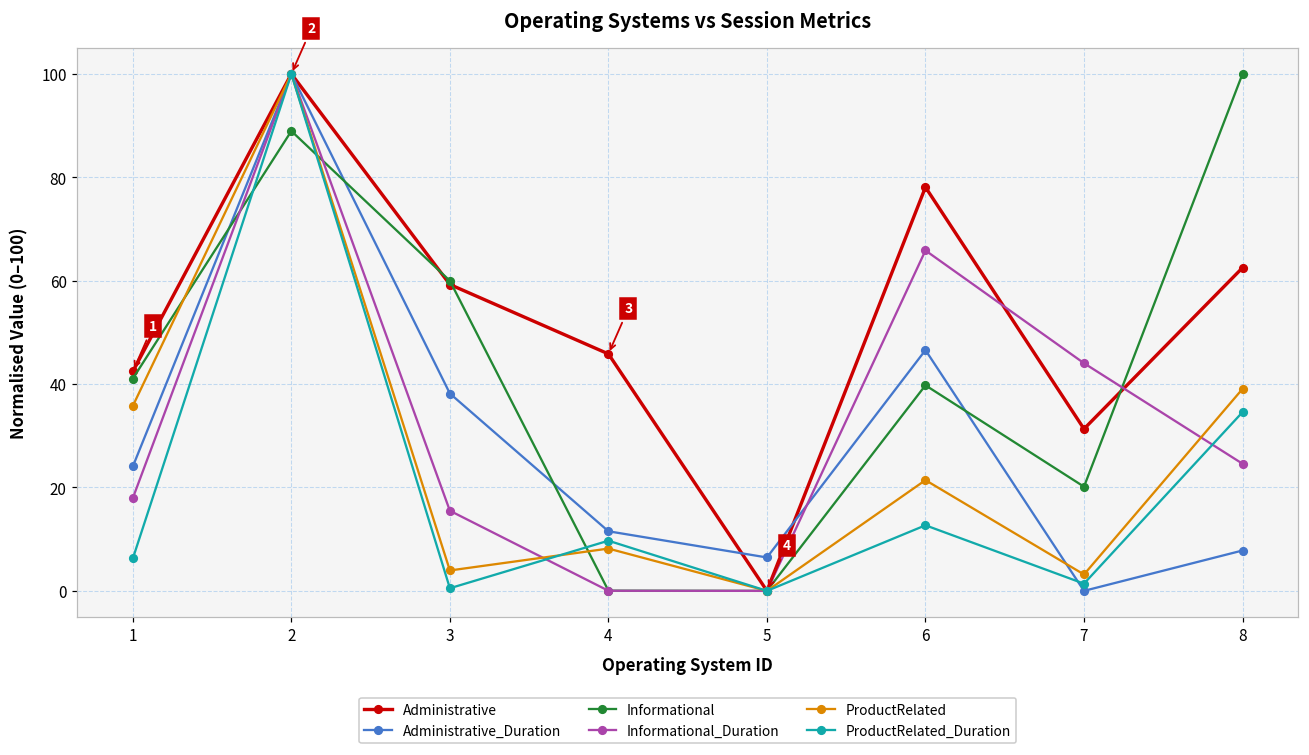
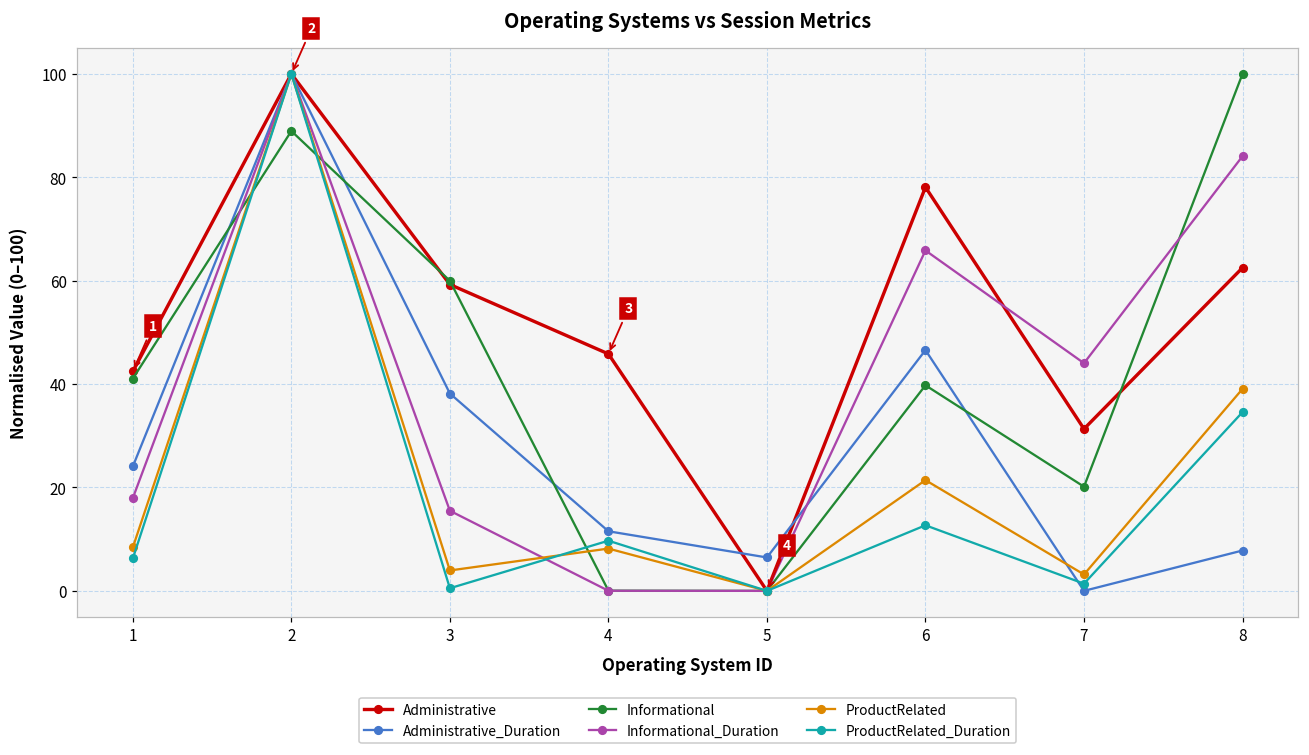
ProductRelated, 1: 36 -> 8
Informational_Duration, 8: 25 -> 84
